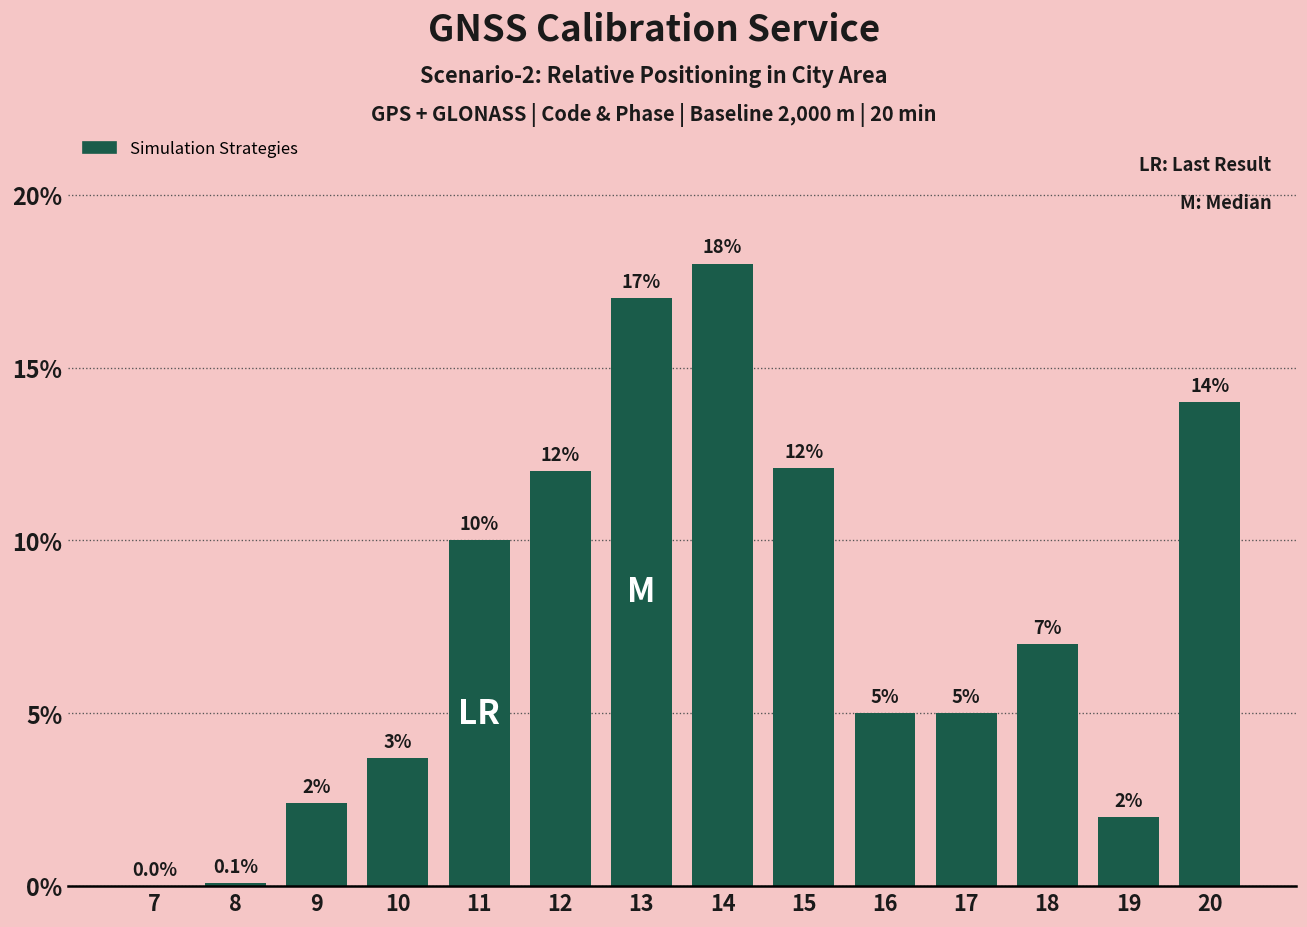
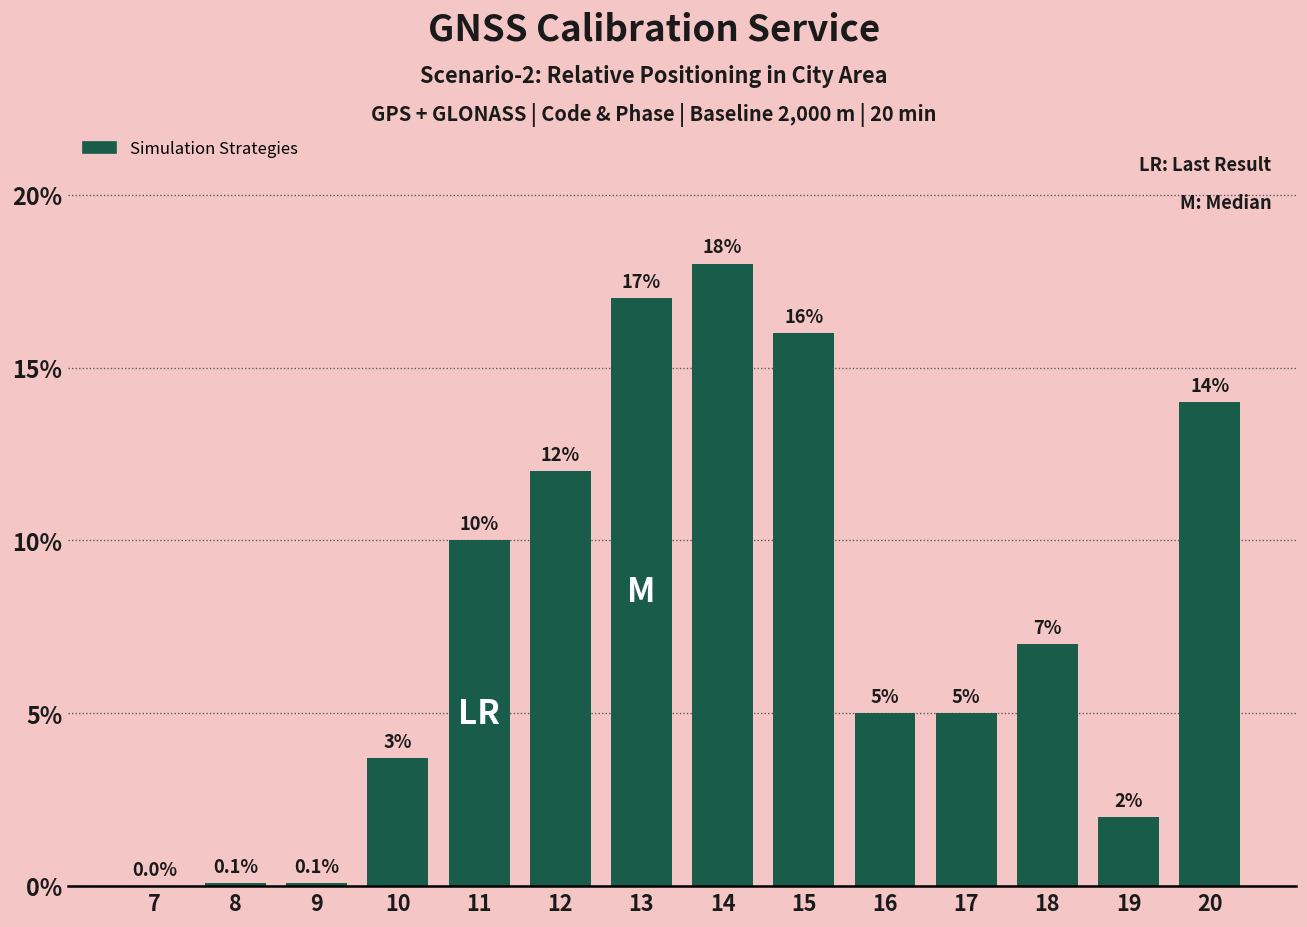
9: 2% -> 0.1%
15: 12% -> 16%
